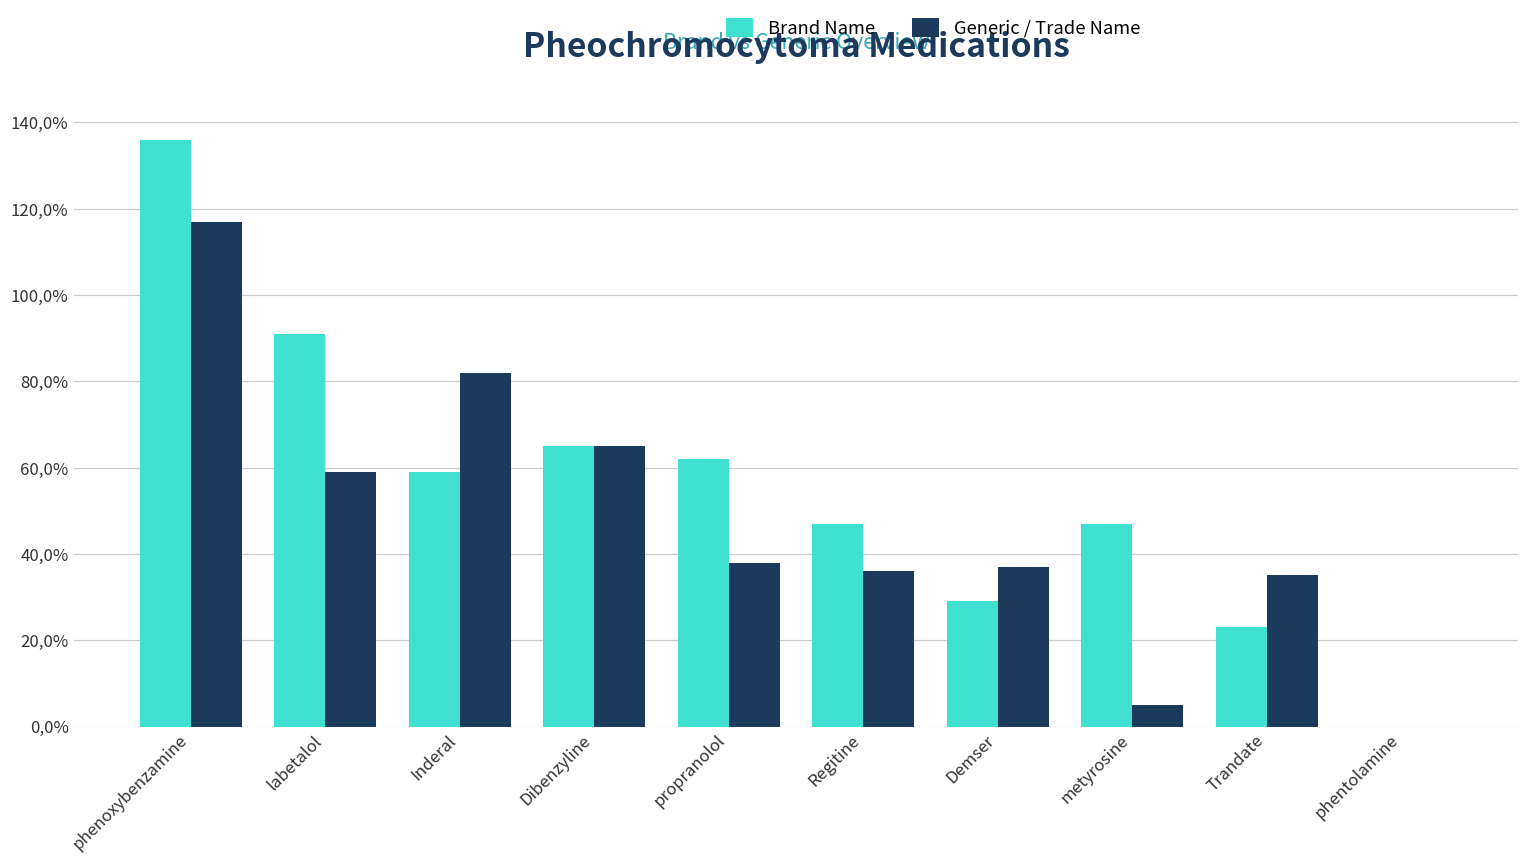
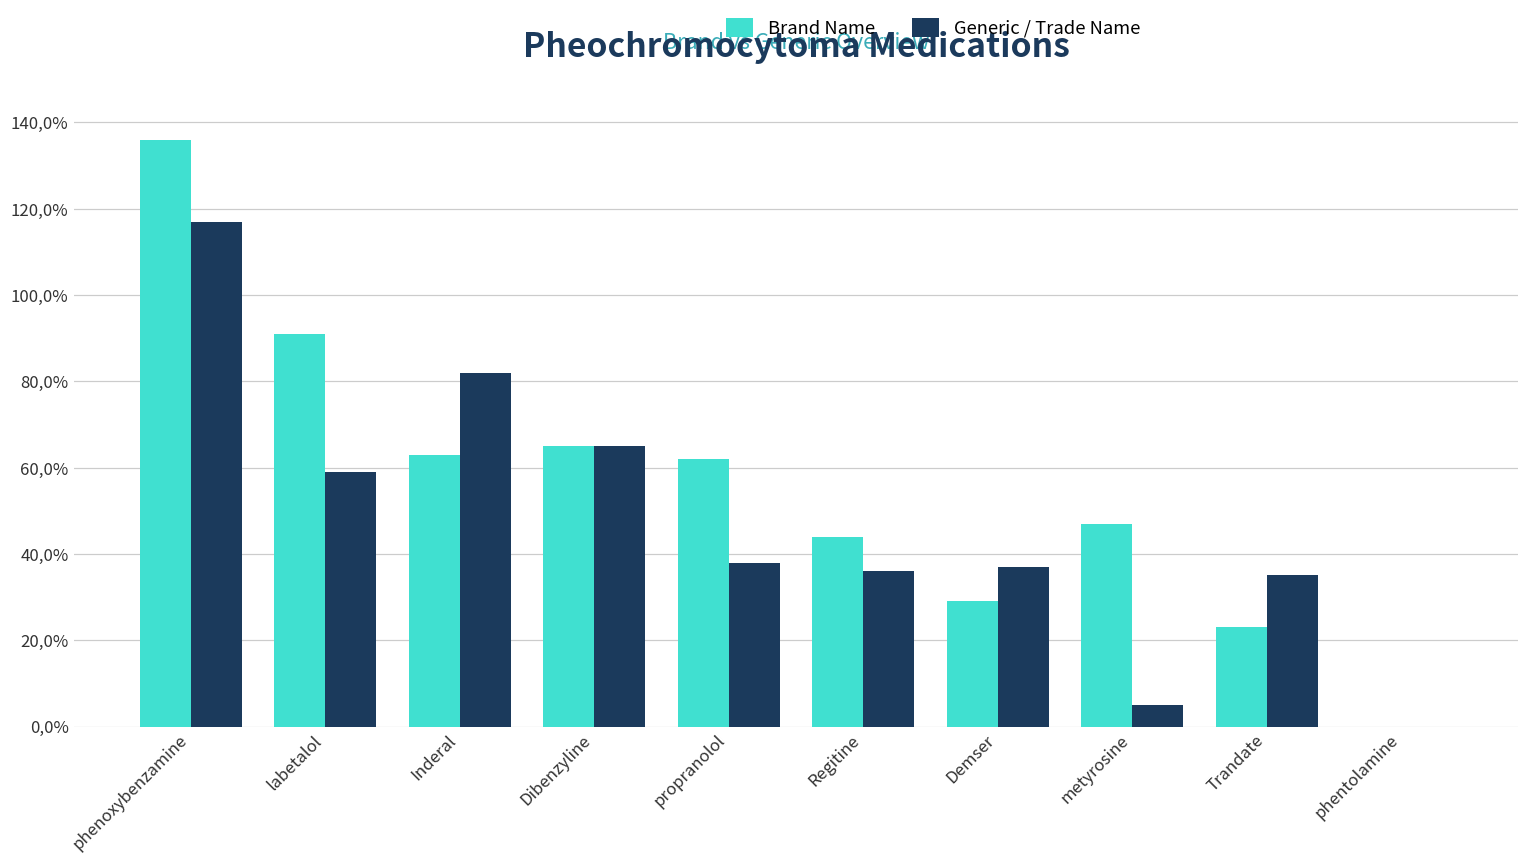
Brand Name, Inderal: 590% -> 630%
Brand Name, Regitine: 470% -> 440%
